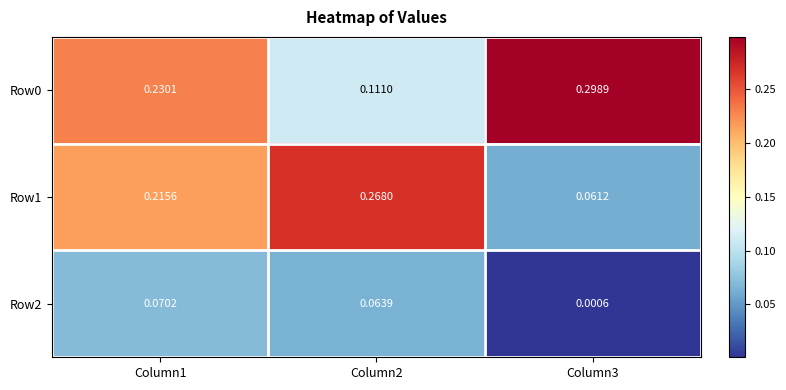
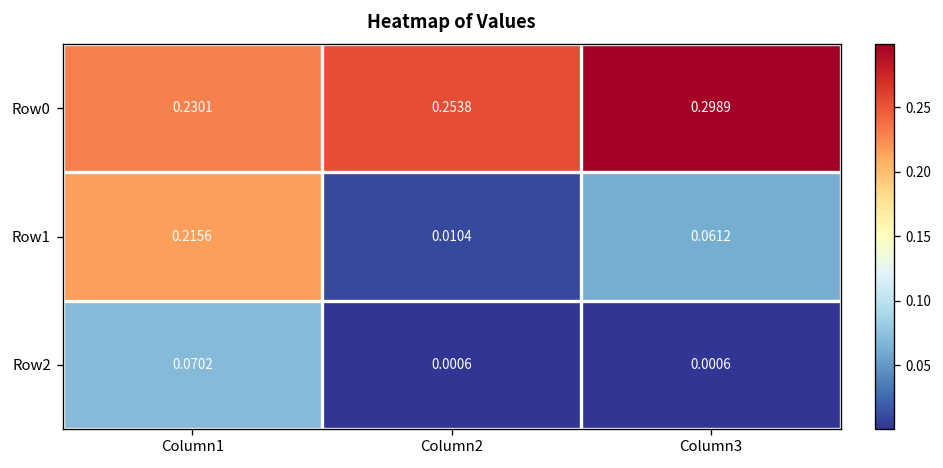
Row0, Column2: 0.1110 -> 0.2538
Row1, Column2: 0.2680 -> 0.0104
Row2, Column2: 0.0639 -> 0.0006
